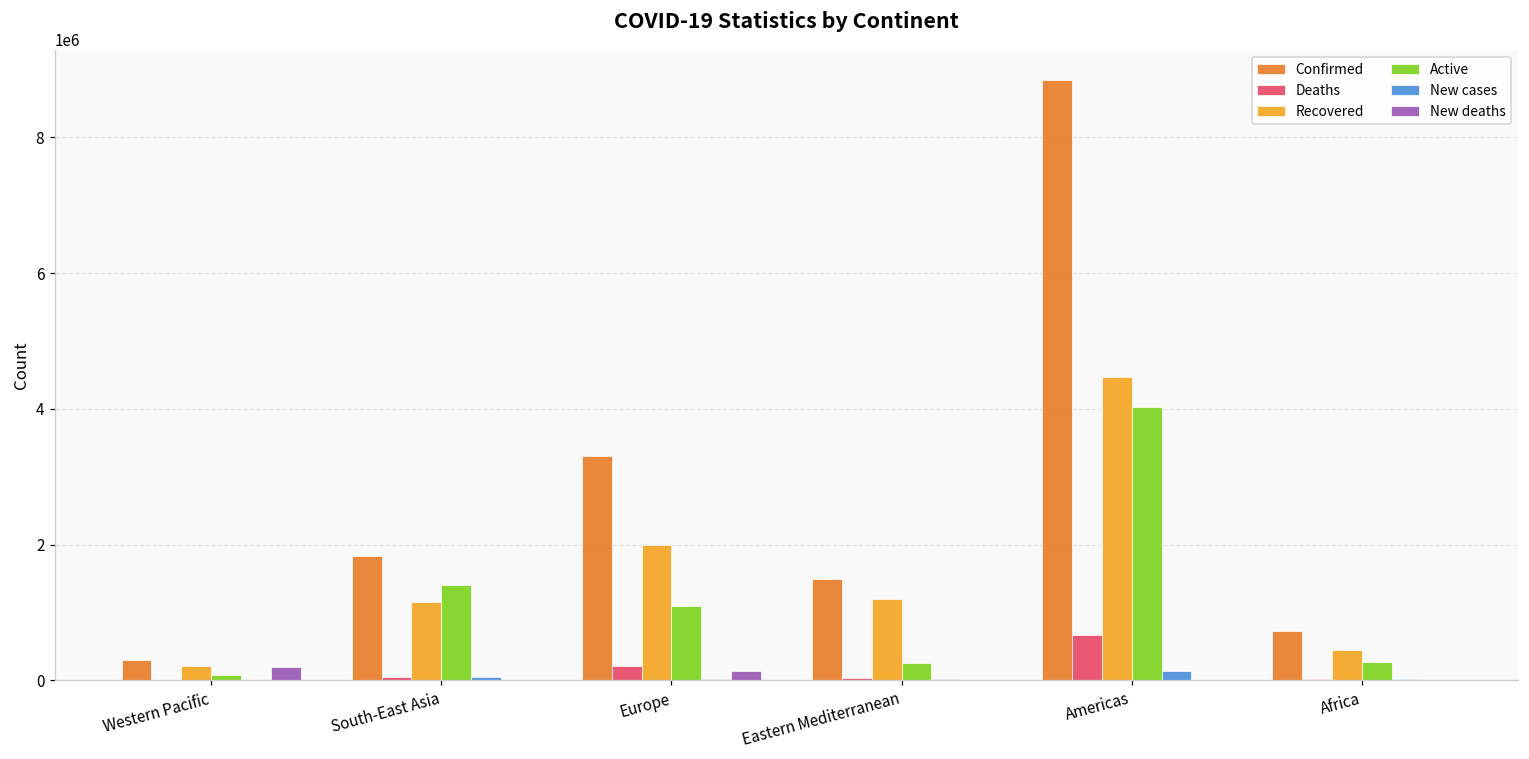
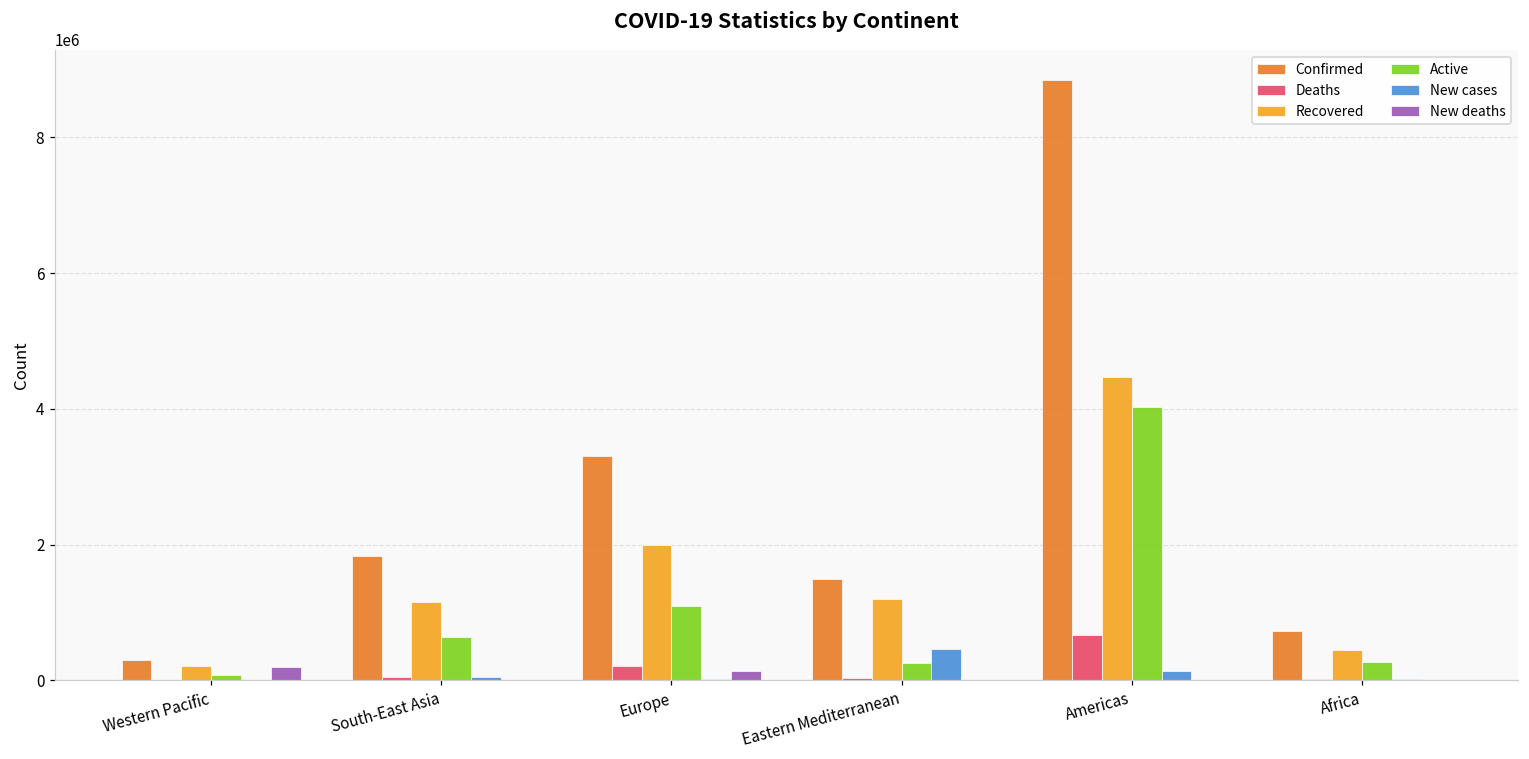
Active, South-East Asia: 1400000 -> 600000
New cases, Eastern Mediterranean: 0 -> 500000
